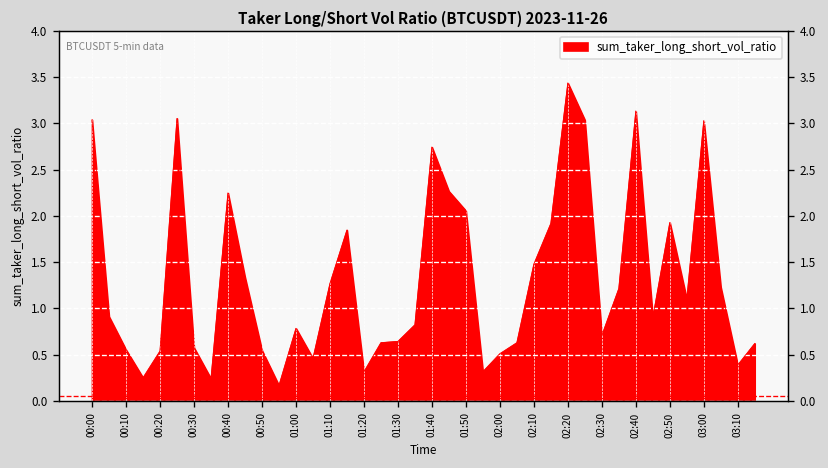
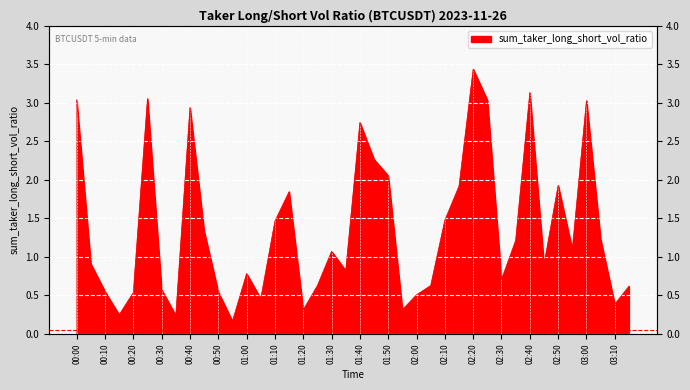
00:40: 2.2 -> 2.9
01:10: 1.3 -> 1.5
01:30: 0.6 -> 1.1
